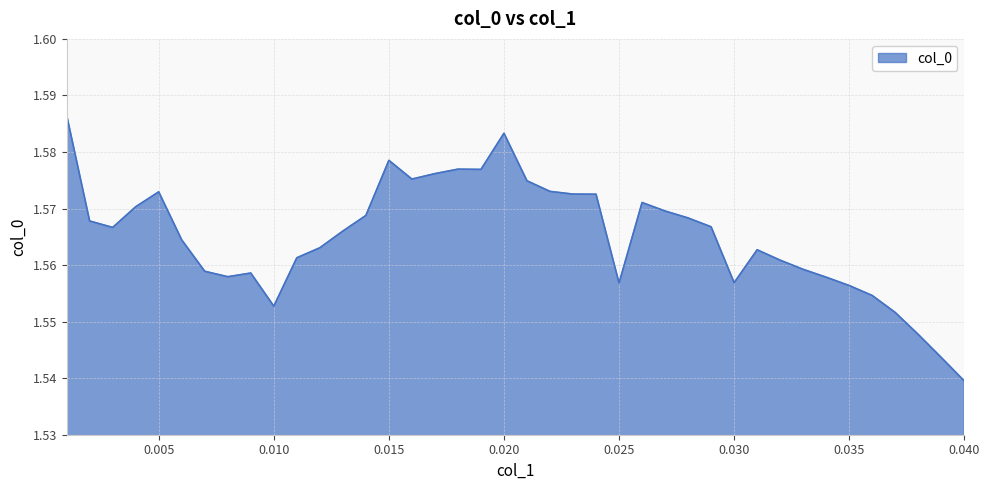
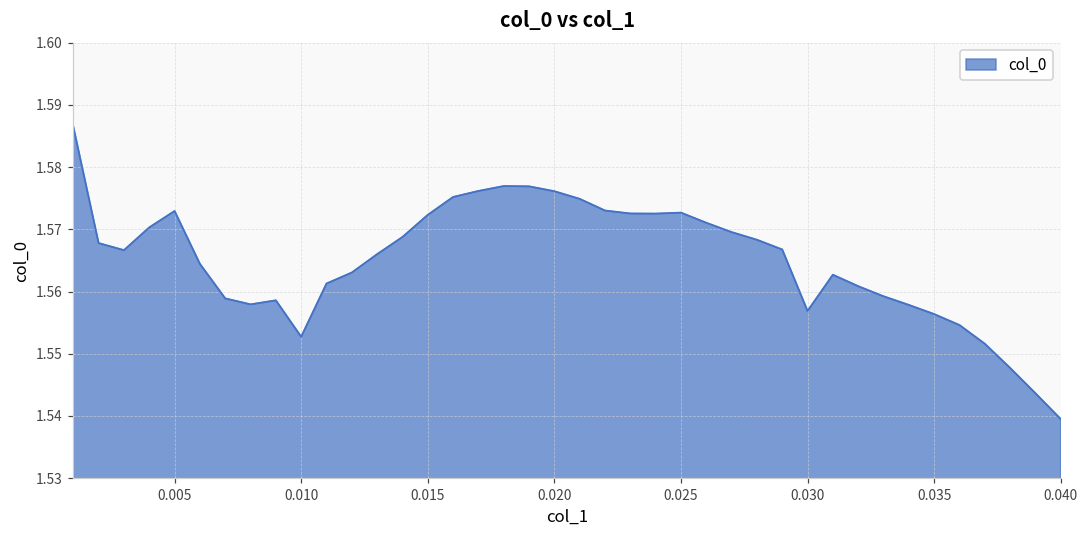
0.015: 1.579 -> 1.572
0.020: 1.583 -> 1.576
0.025: 1.557 -> 1.573
